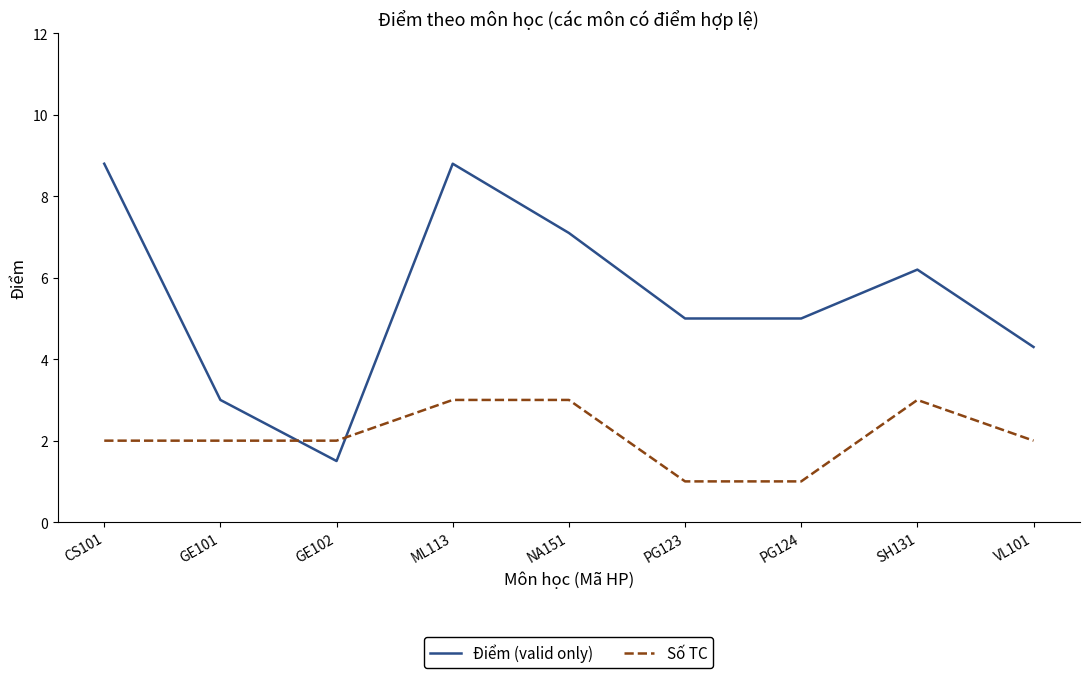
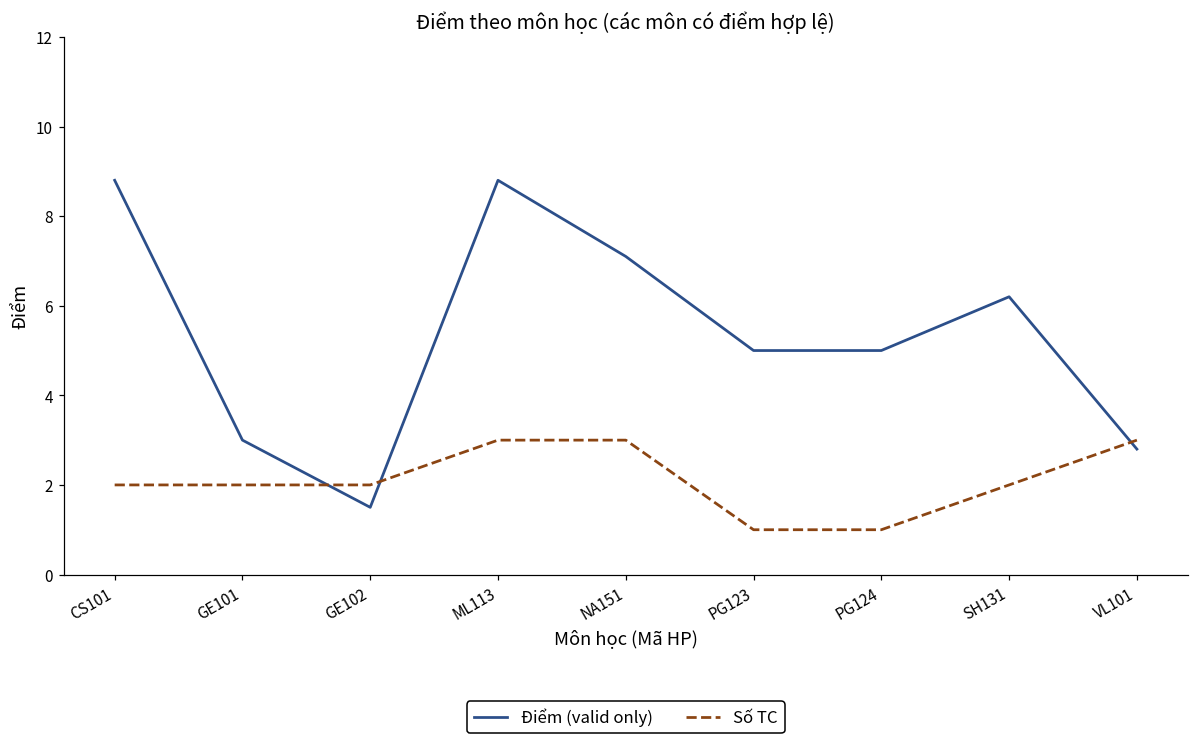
Số TC, SH131: 3 -> 2
Điểm (valid only), VL101: 4.3 -> 2.8
Số TC, VL101: 2 -> 3
